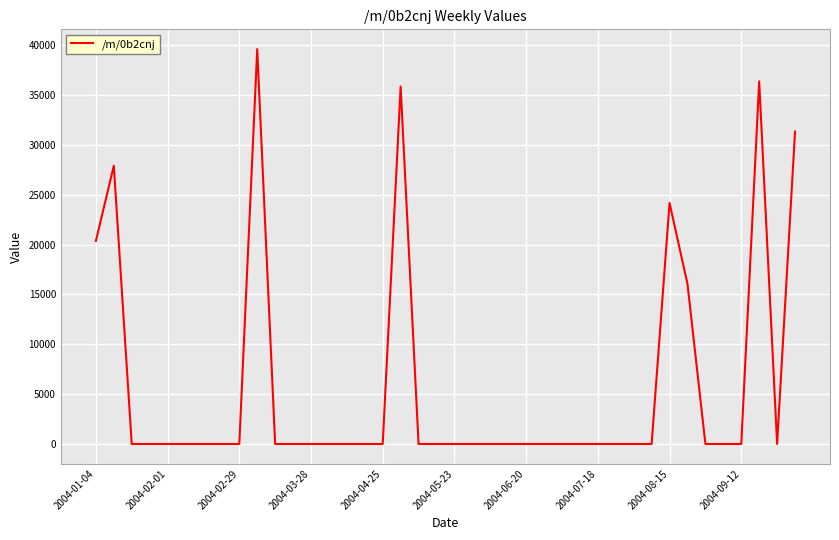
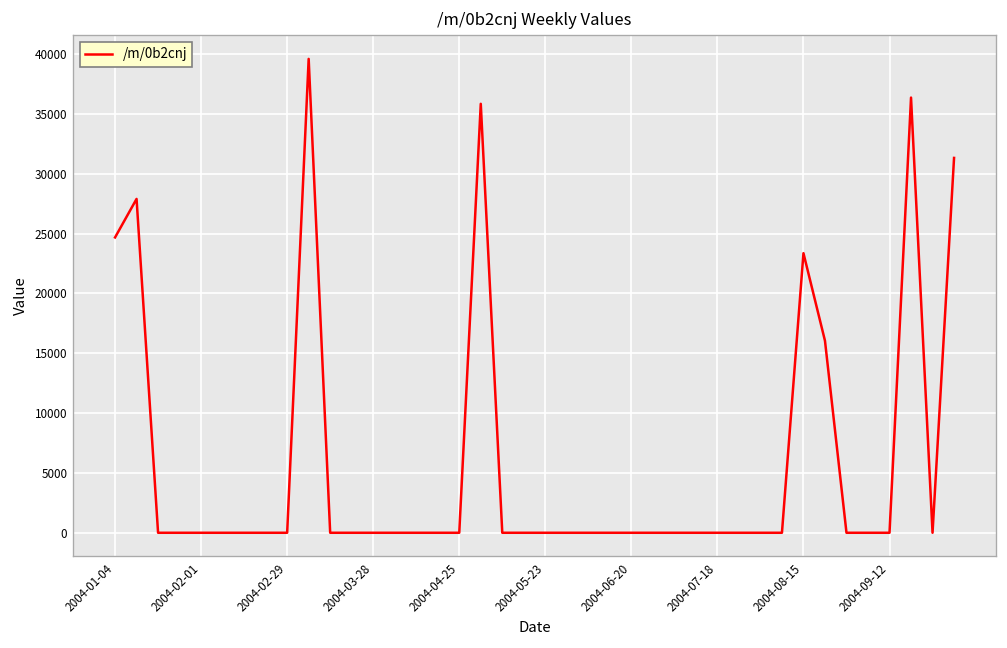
2004-01-04: 20000 -> 25000
2004-08-15: 24000 -> 23000
